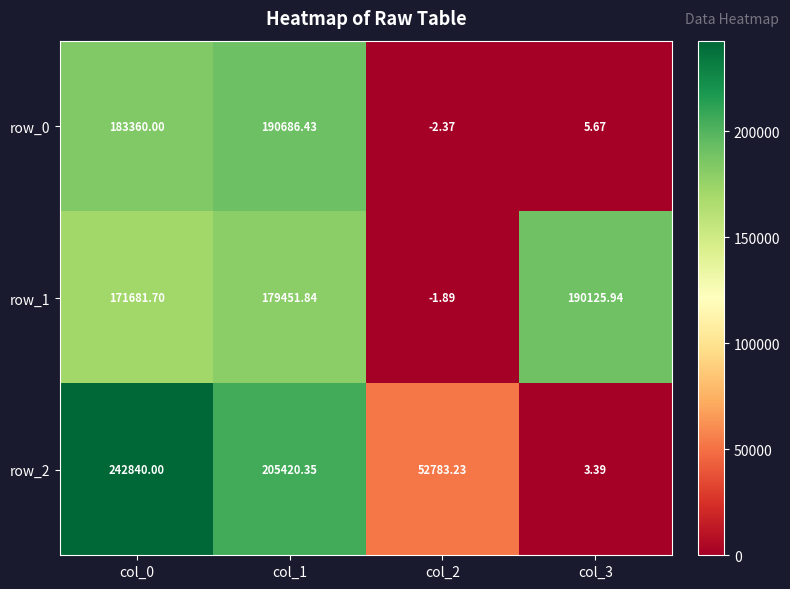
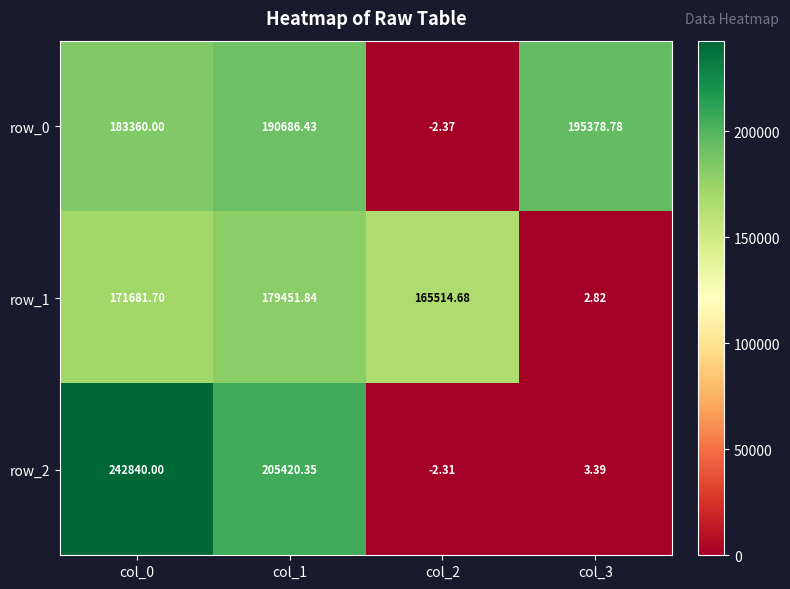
row_0, col_3: 5.67 -> 195378.78
row_1, col_2: -1.89 -> 165514.68
row_1, col_3: 190125.94 -> 2.82
row_2, col_2: 52783.23 -> -2.31
